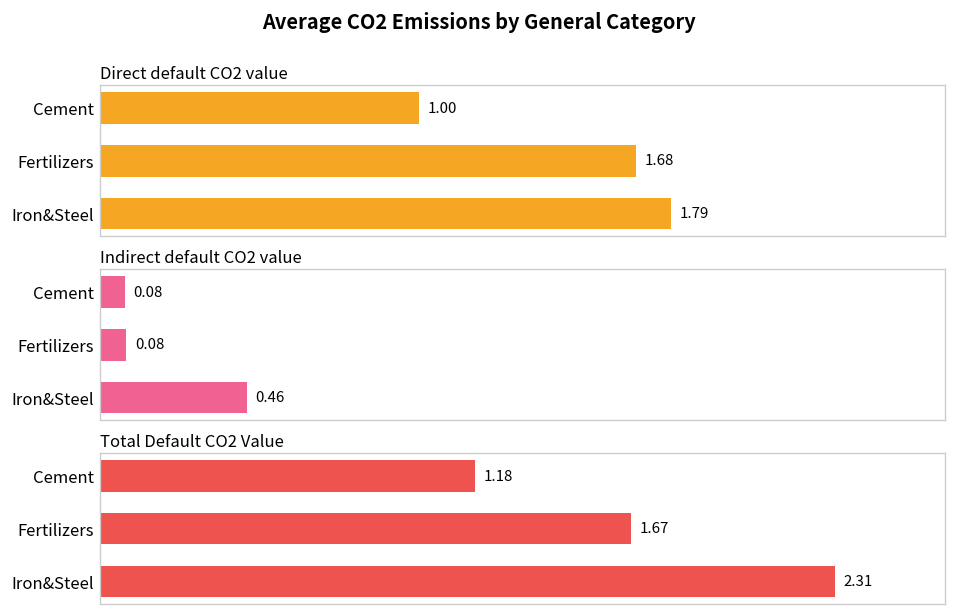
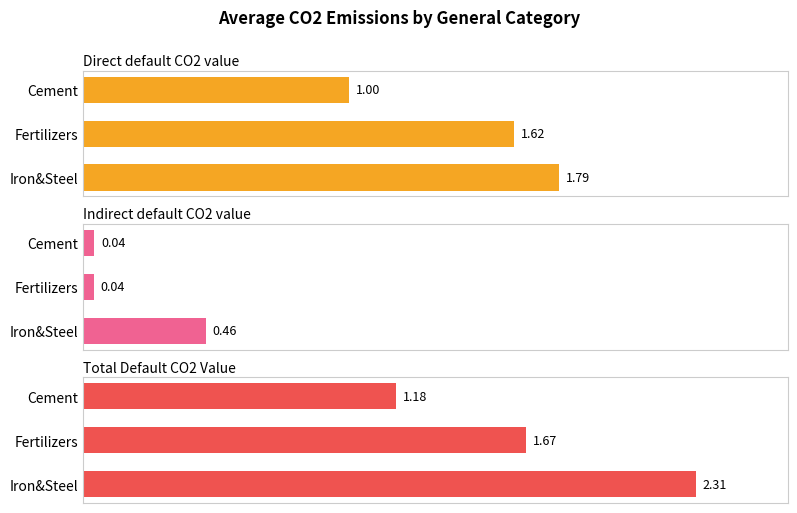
Direct default CO2 value, Fertilizers: 1.68 -> 1.62
Indirect default CO2 value, Cement: 0.08 -> 0.04
Indirect default CO2 value, Fertilizers: 0.08 -> 0.04
